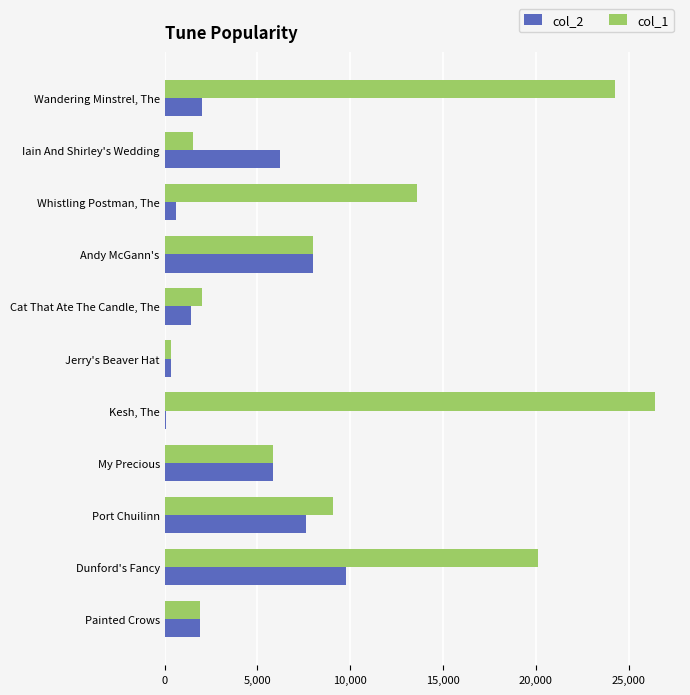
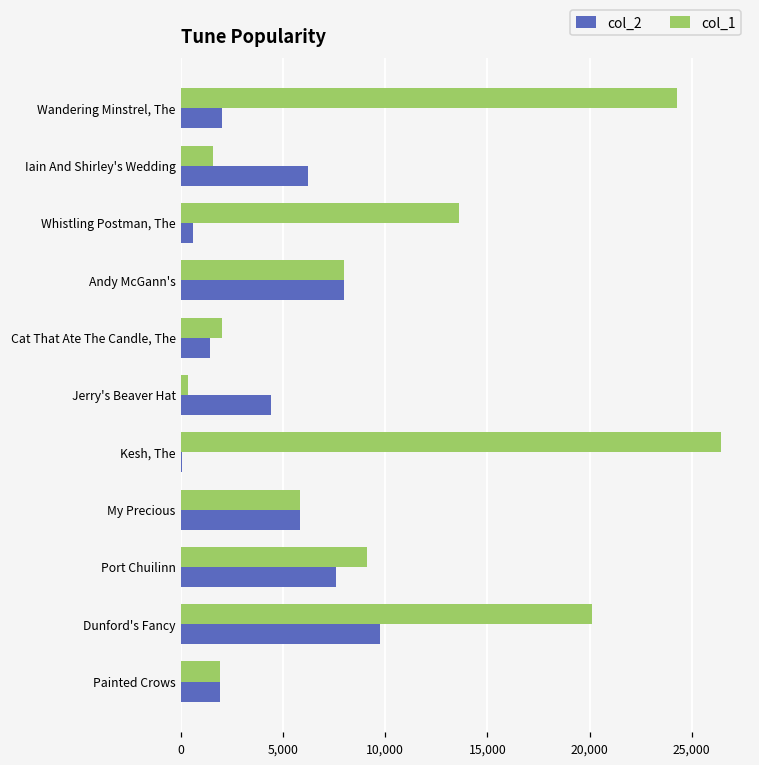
col_2, Jerry's Beaver Hat: 300 -> 4,400
